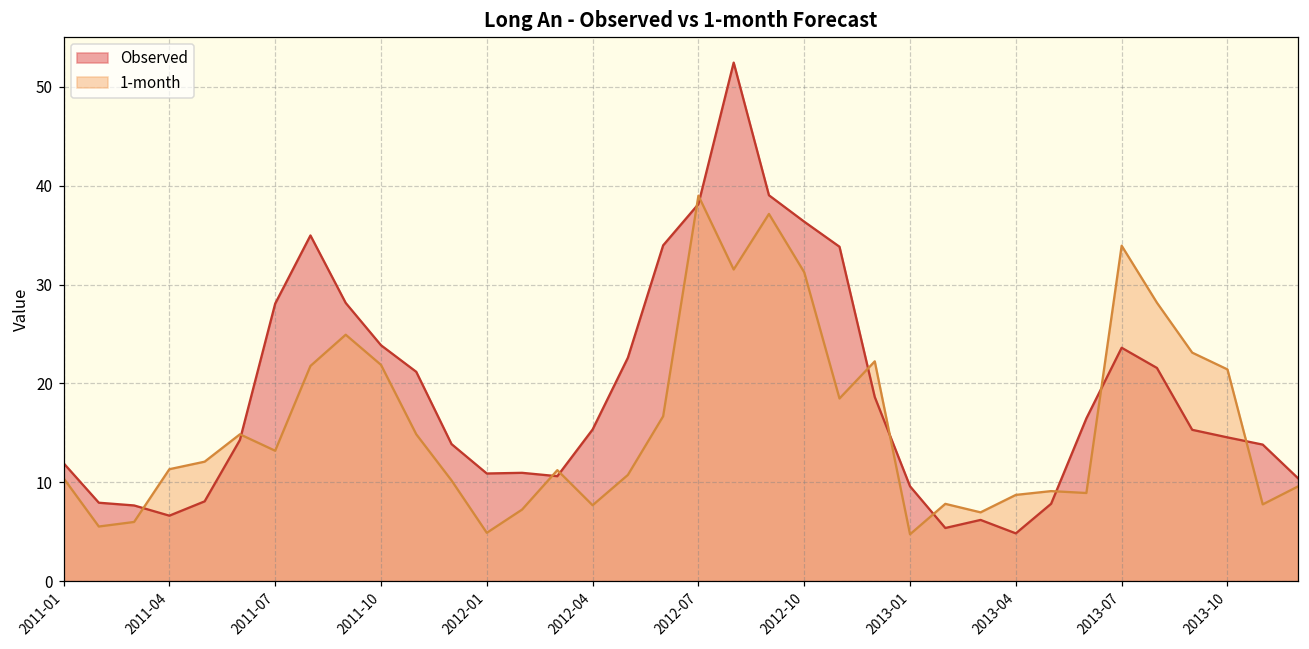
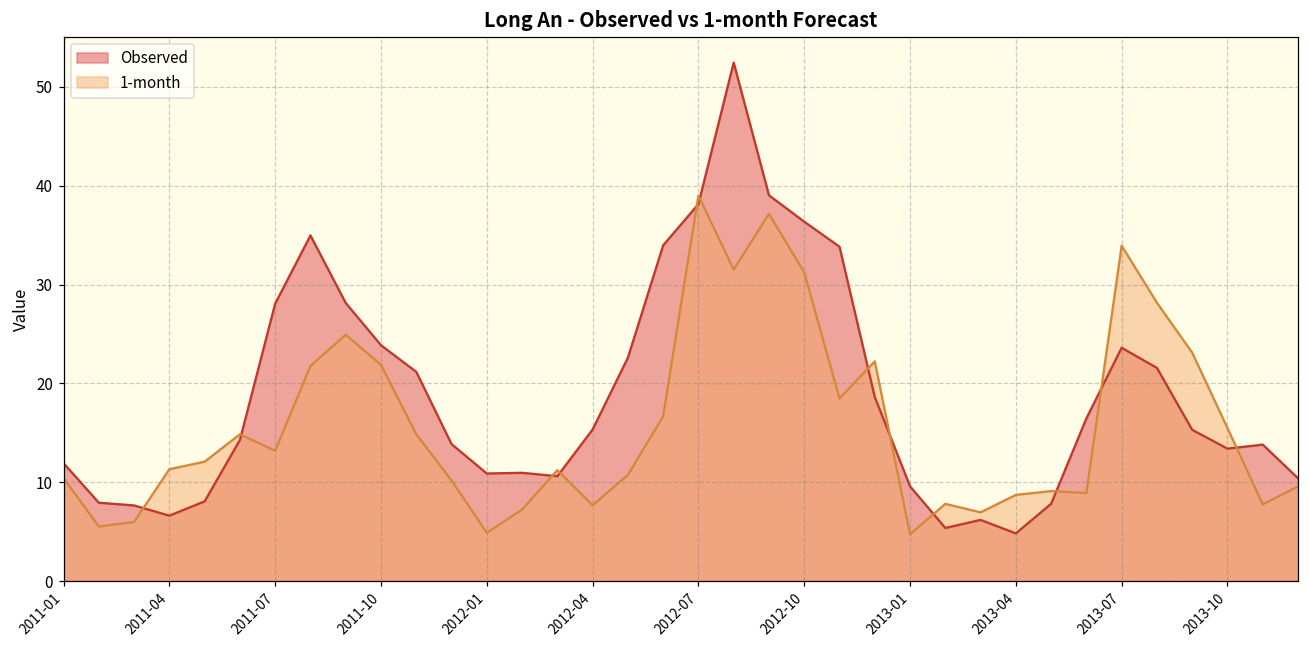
Observed, 2013-10: 15 -> 13
1-month, 2013-10: 21 -> 15
